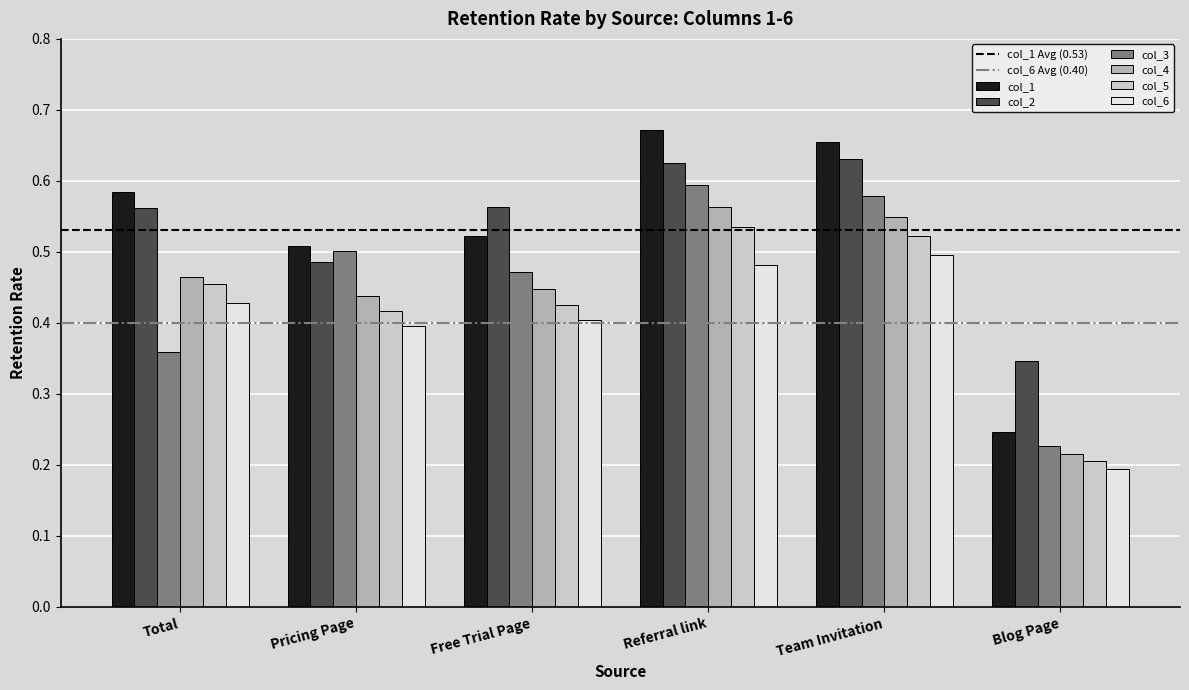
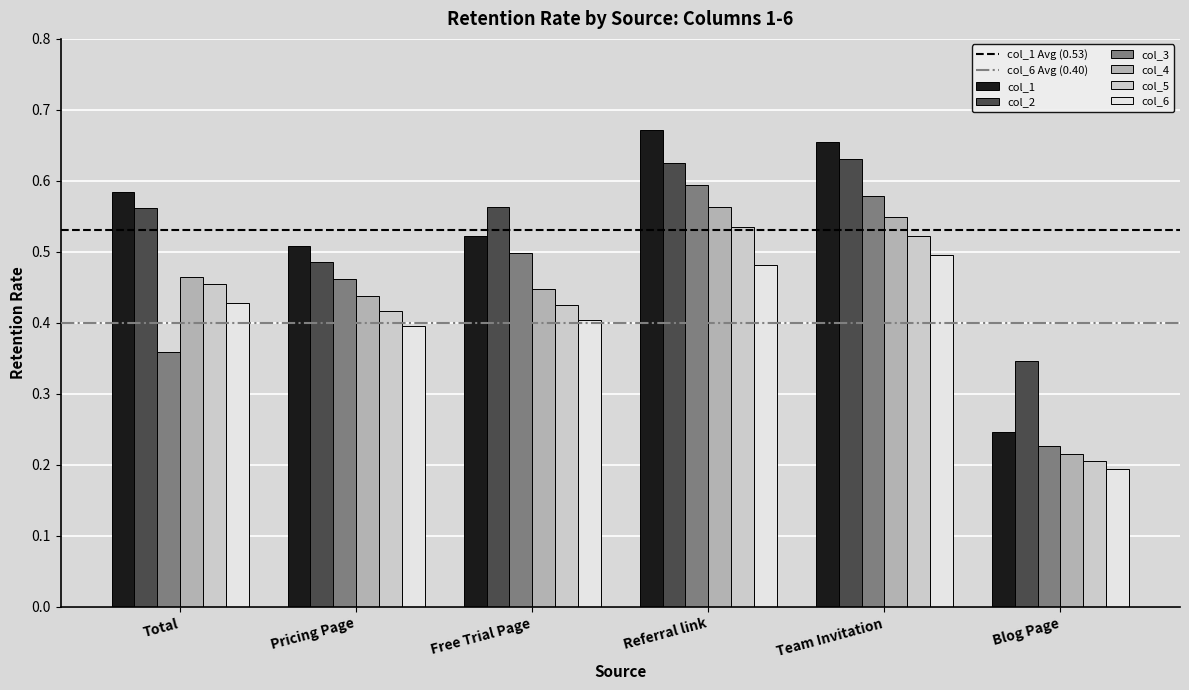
col_3, Pricing Page: 0.50 -> 0.46
col_3, Free Trial Page: 0.47 -> 0.50
